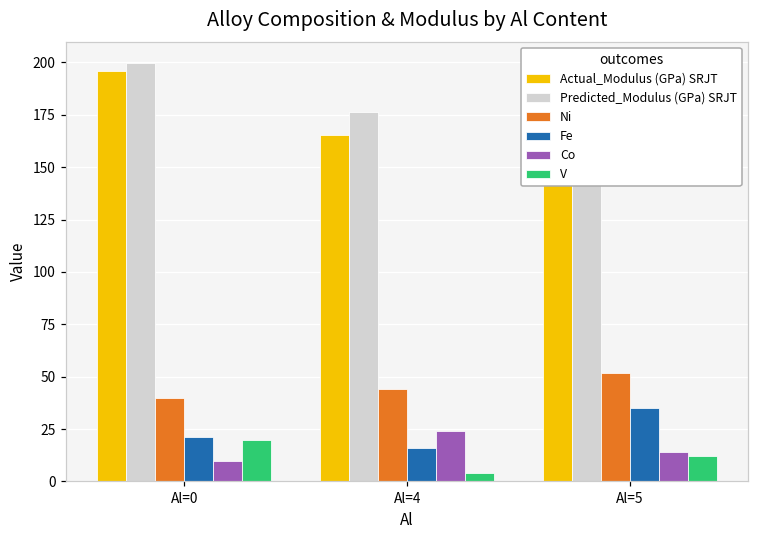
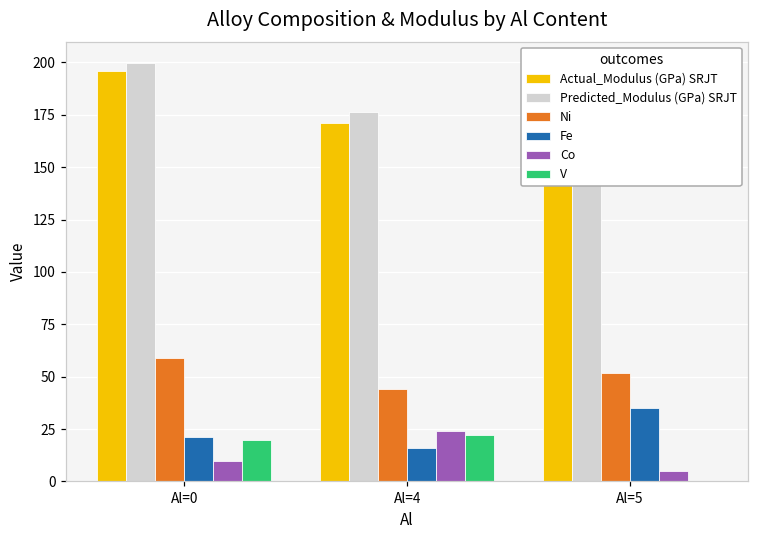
Ni, Al=0: 40 -> 59
Actual_Modulus (GPa) SRJT, Al=4: 165 -> 171
V, Al=4: 4 -> 22
Co, Al=5: 14 -> 5
V, Al=5: 12 -> 0
